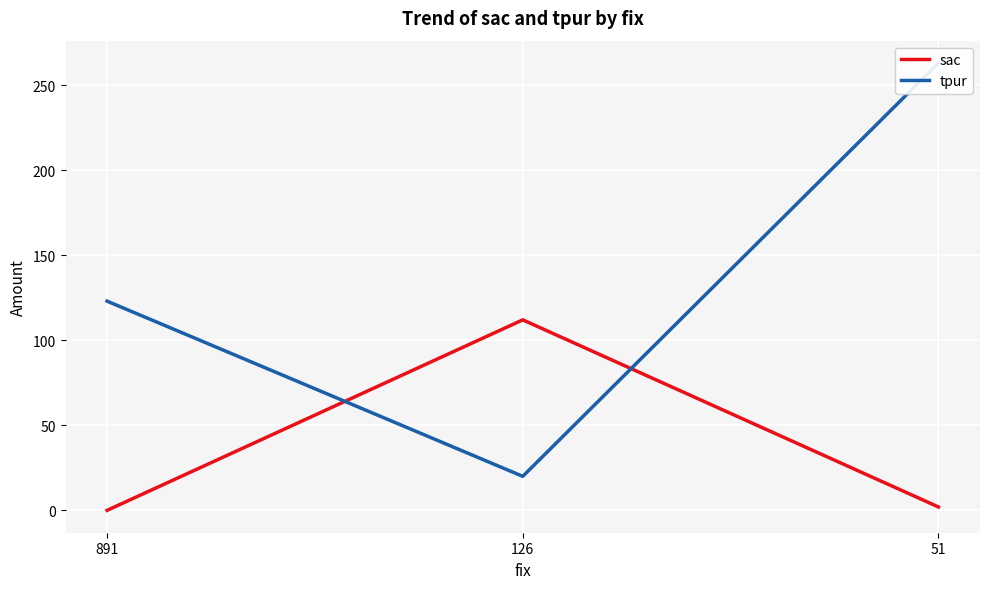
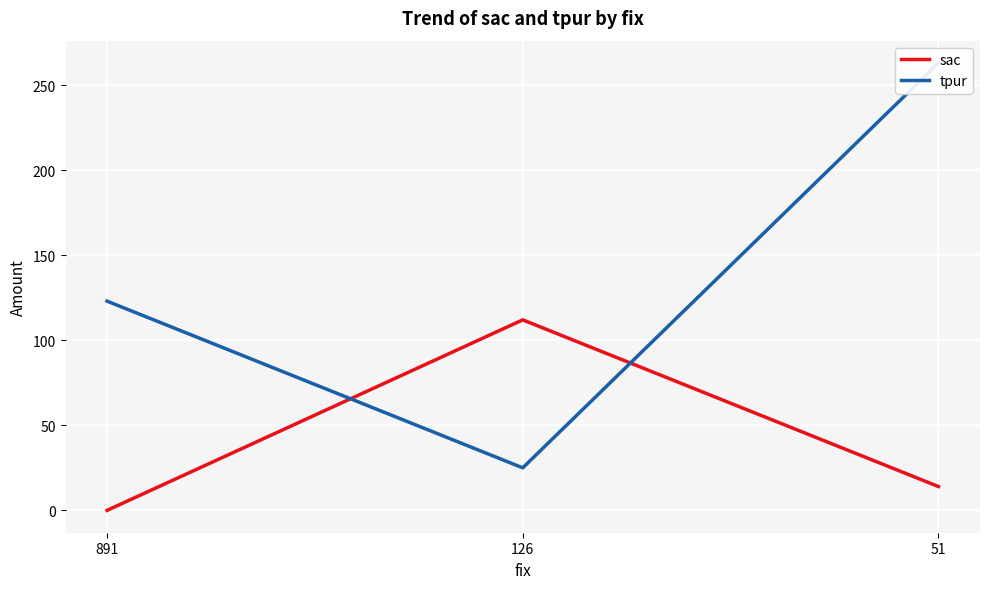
tpur, 126: 20 -> 25
sac, 51: 2 -> 14
